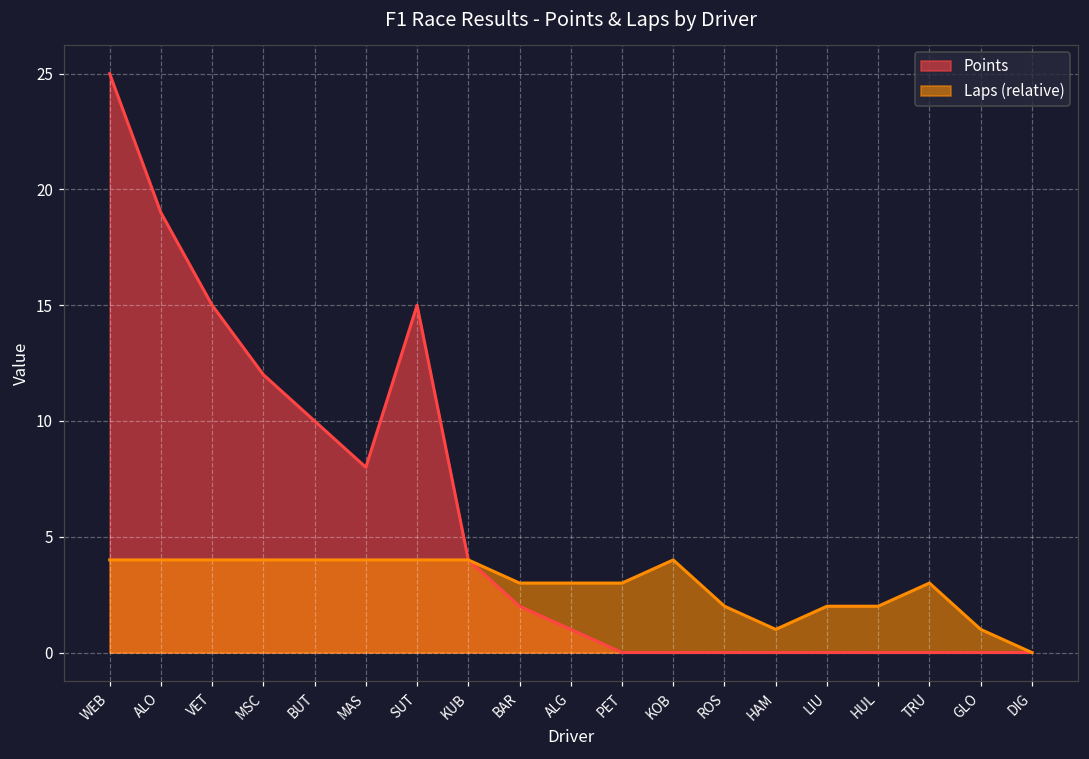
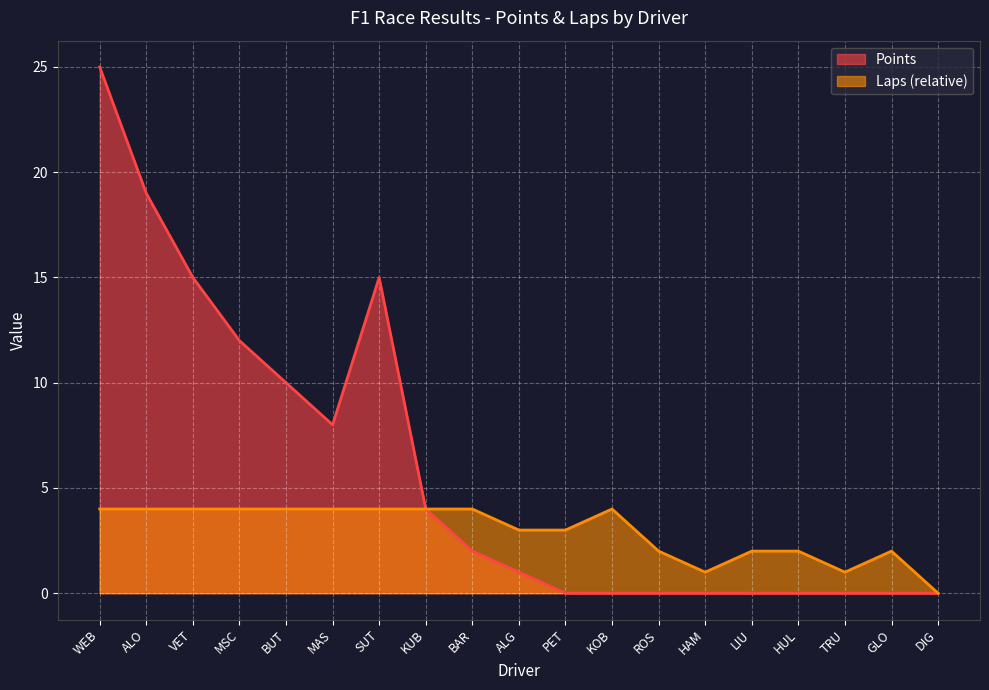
Laps (relative), BAR: 3.0 -> 4.0
Laps (relative), TRU: 3.0 -> 1.0
Laps (relative), GLO: 1.0 -> 2.0
